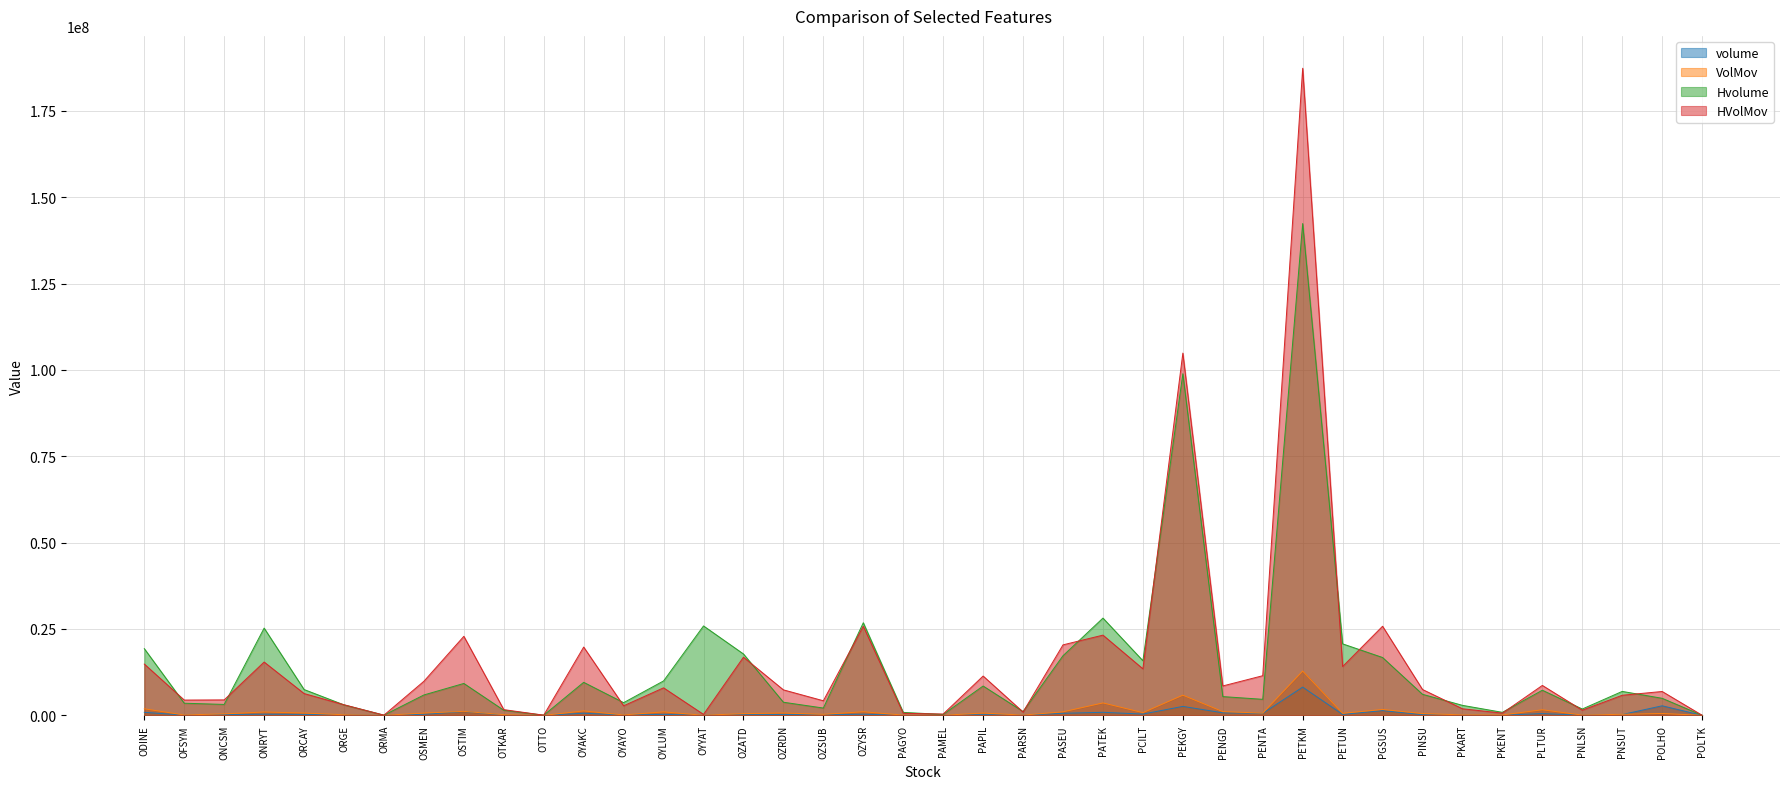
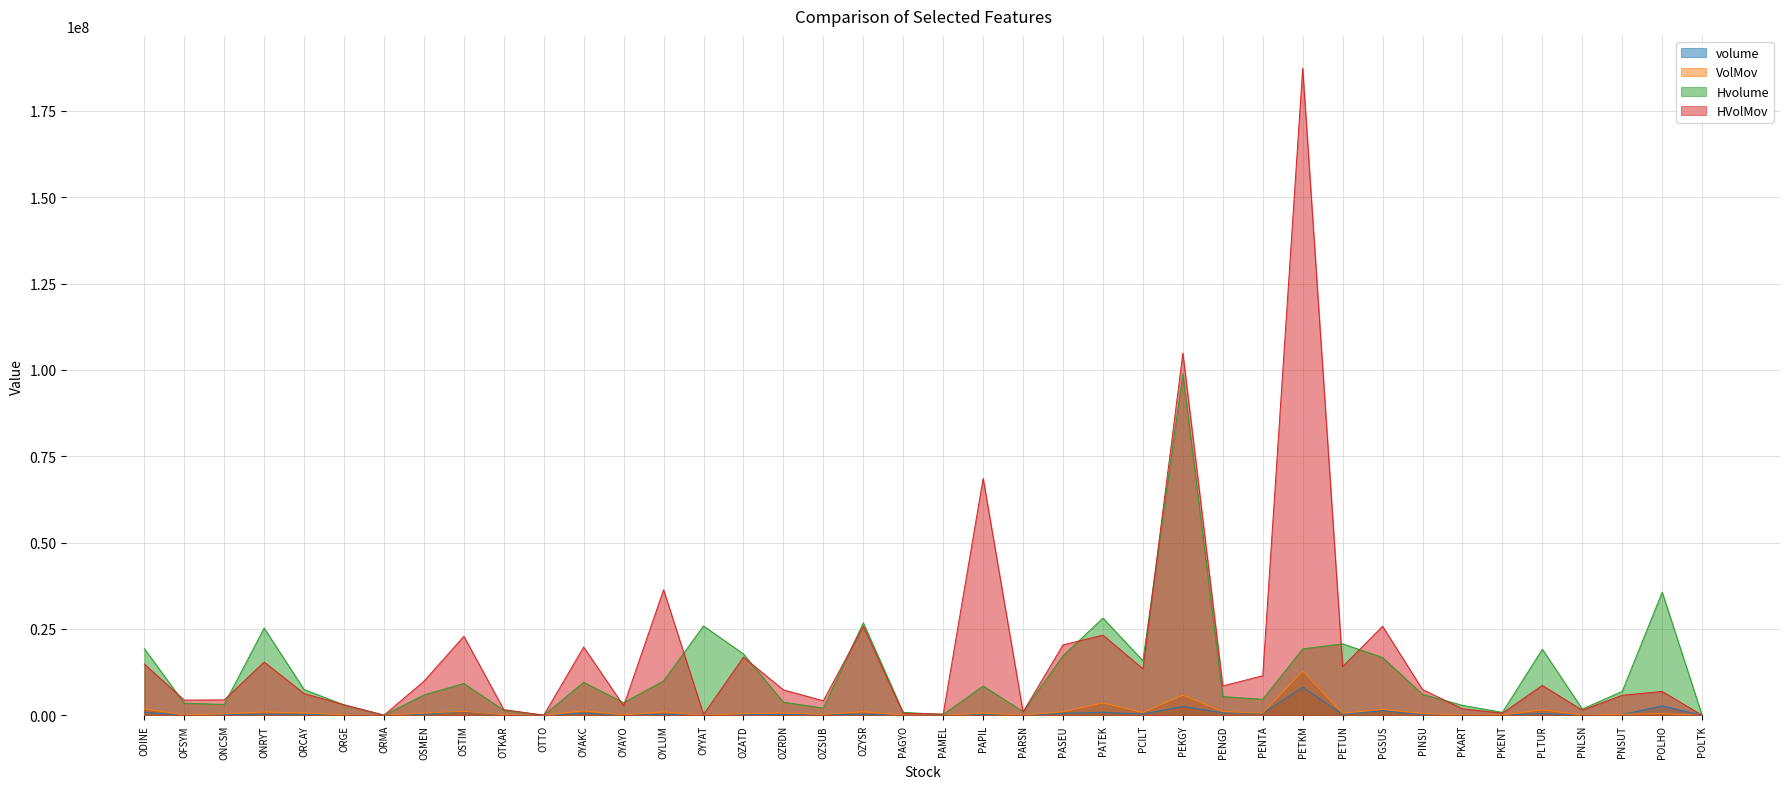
HVolMov, OYLUM: 8000000 -> 36000000
HVolMov, PAPIL: 11000000 -> 69000000
Hvolume, PETKM: 142000000 -> 19000000
Hvolume, PLTUR: 7000000 -> 19000000
Hvolume, POLHO: 5000000 -> 36000000
